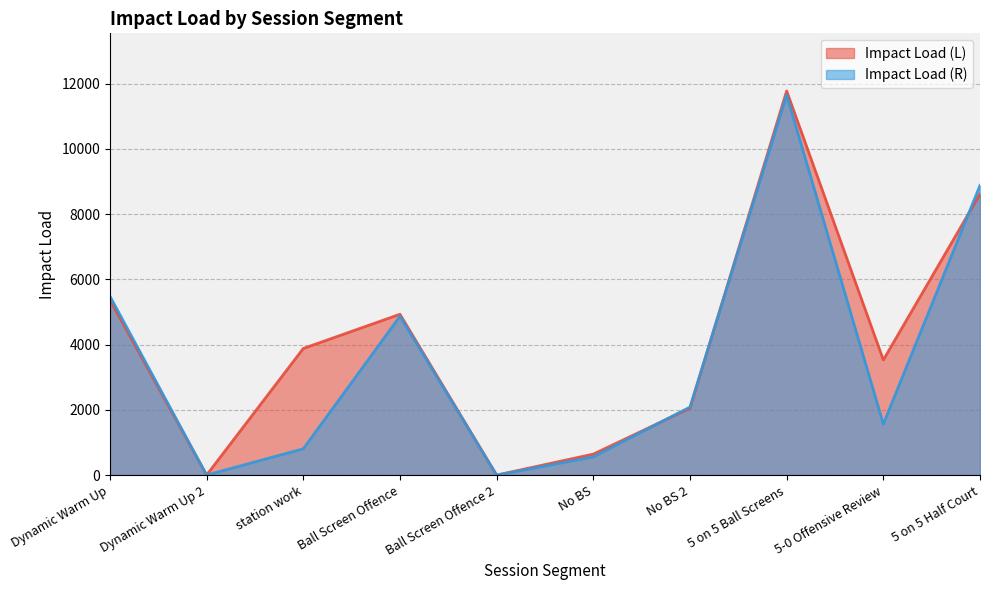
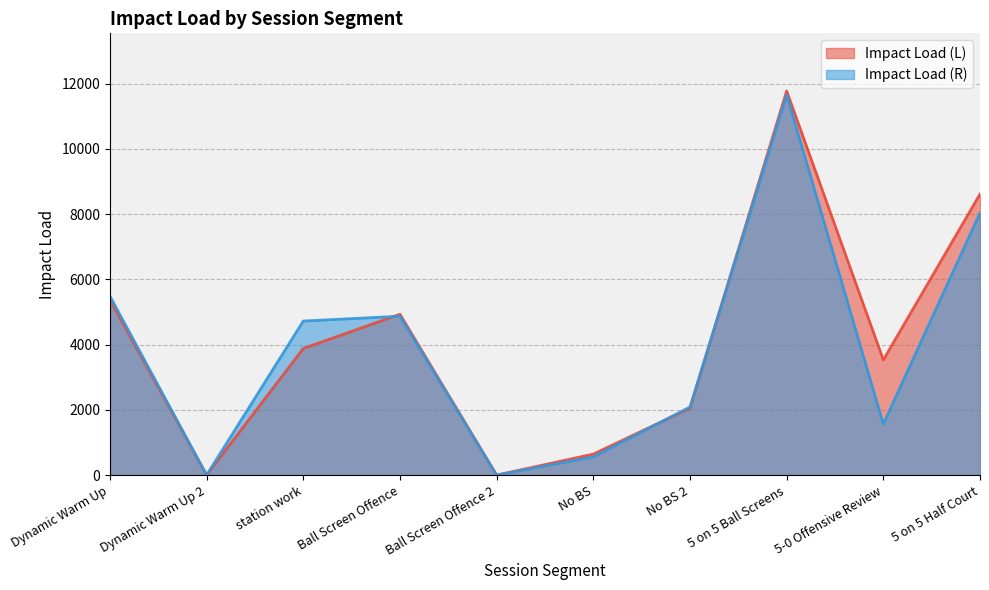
Impact Load (R), station work: 800 -> 4700
Impact Load (R), 5 on 5 Half Court: 8900 -> 8000
